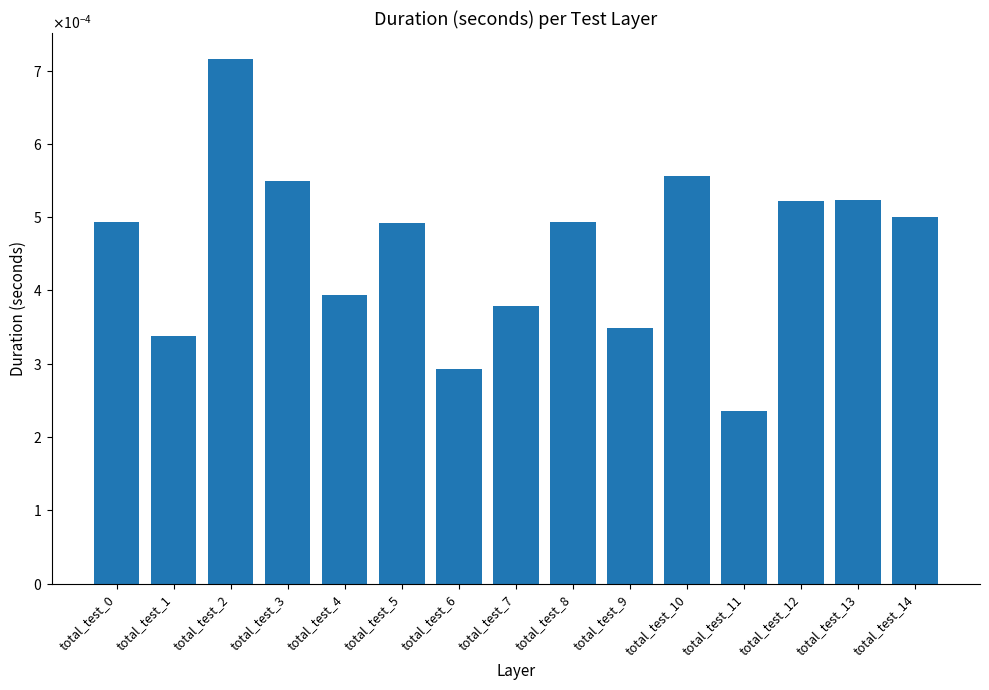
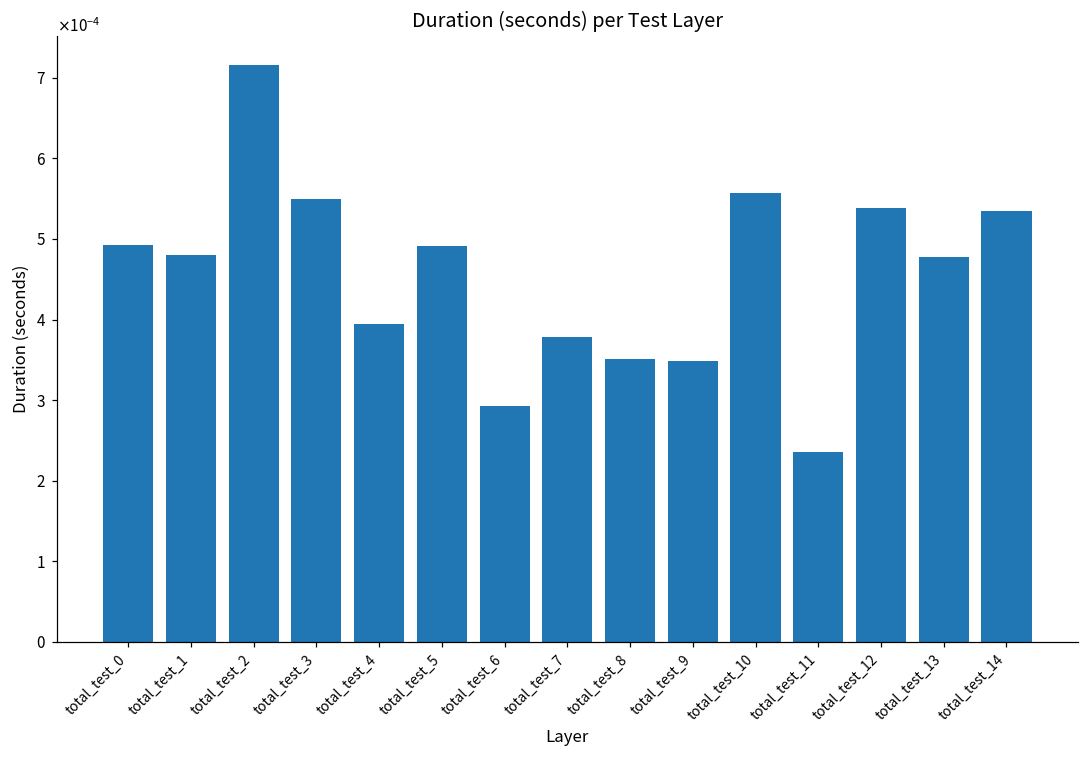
total_test_1: 0.00034 -> 0.00048
total_test_8: 0.00049 -> 0.00035
total_test_12: 0.00052 -> 0.00054
total_test_13: 0.00052 -> 0.00048
total_test_14: 0.00050 -> 0.00054
